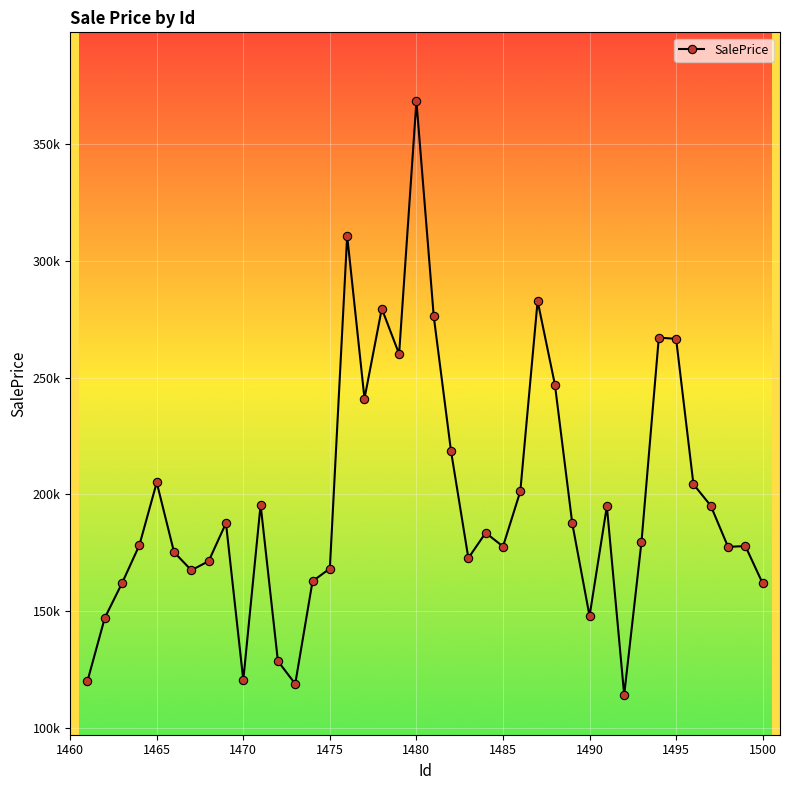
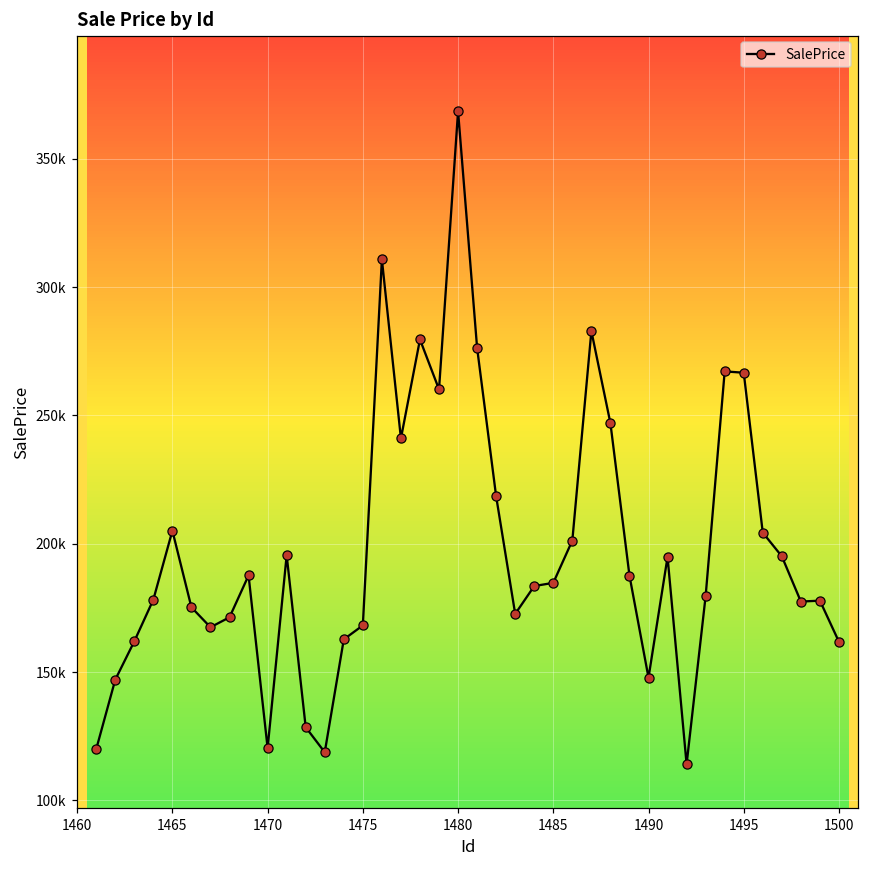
1485: 178000 -> 185000
